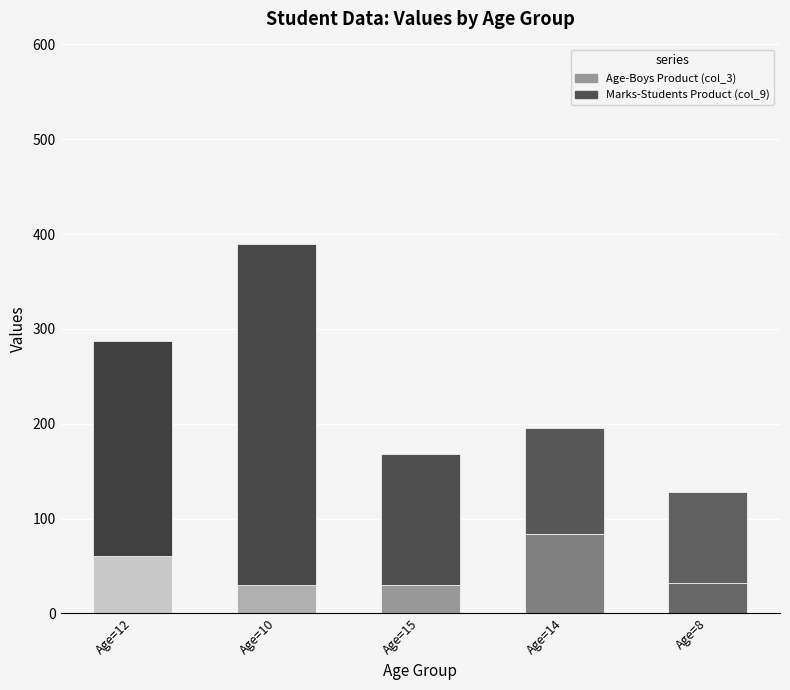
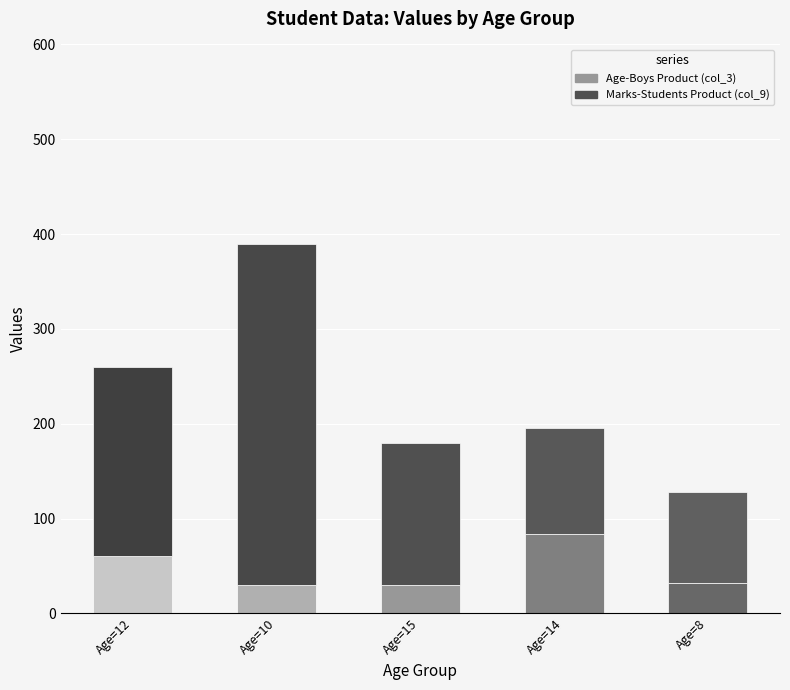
Marks-Students Product (col_9), Age=12: 230 -> 200
Marks-Students Product (col_9), Age=15: 140 -> 150
